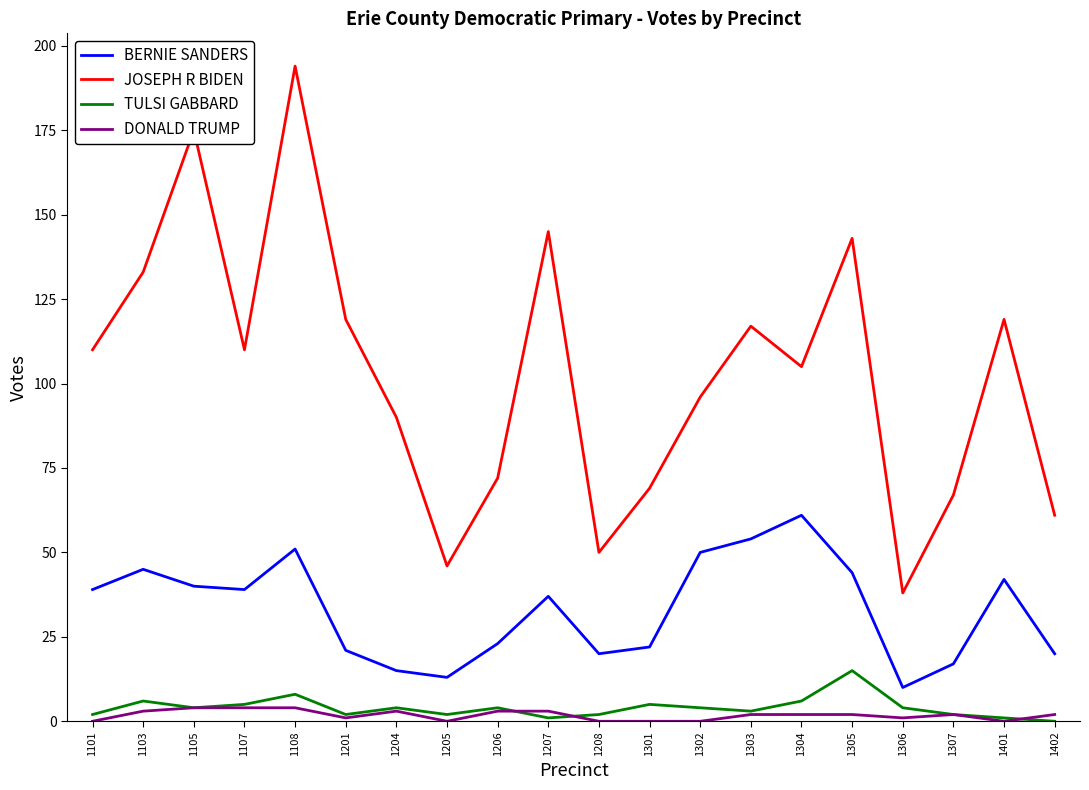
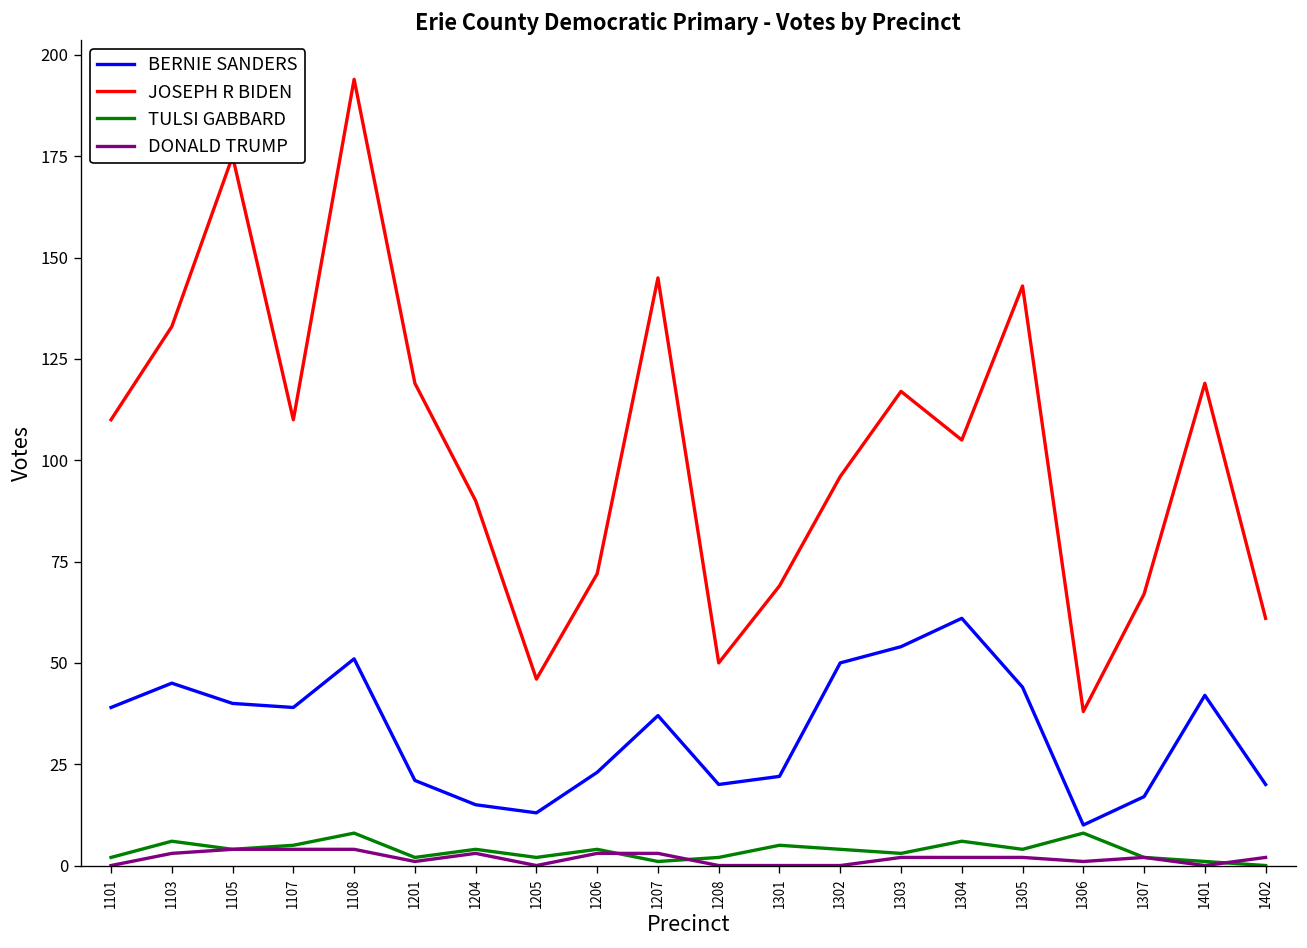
TULSI GABBARD, 1305: 15 -> 4
TULSI GABBARD, 1306: 4 -> 8
